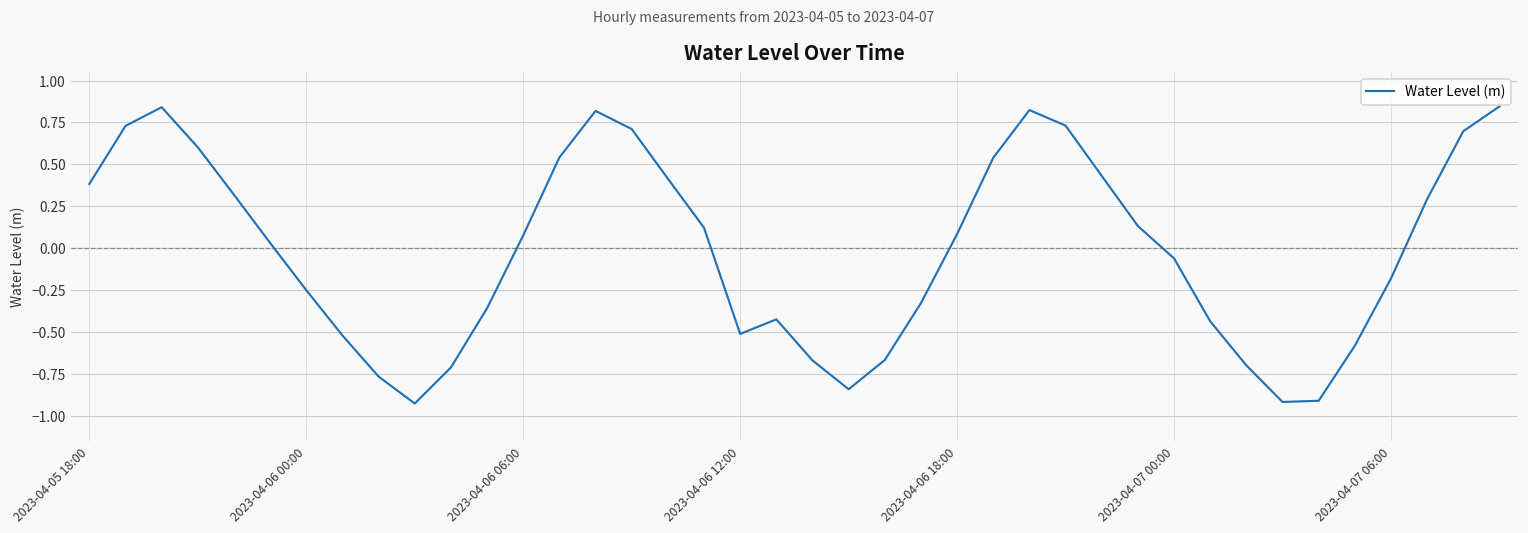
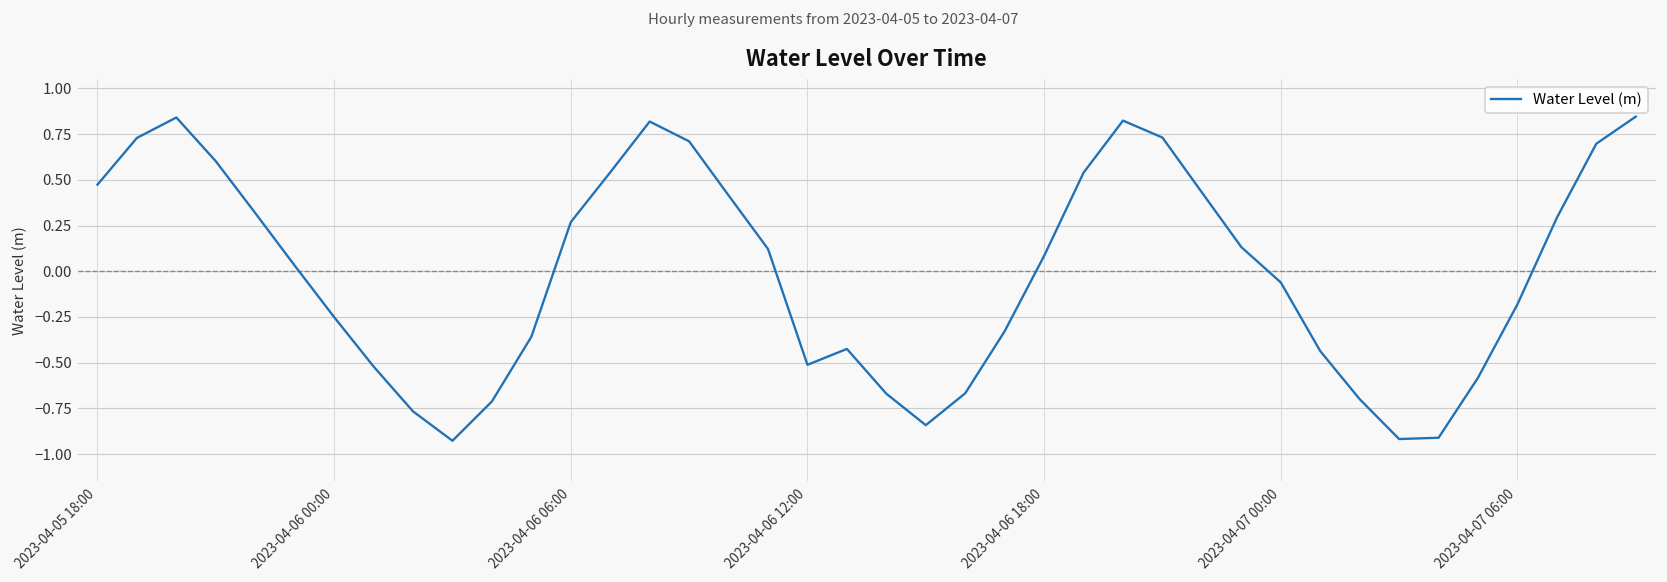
2023-04-05 18:00: 0.38 -> 0.47
2023-04-06 06:00: 0.08 -> 0.27
